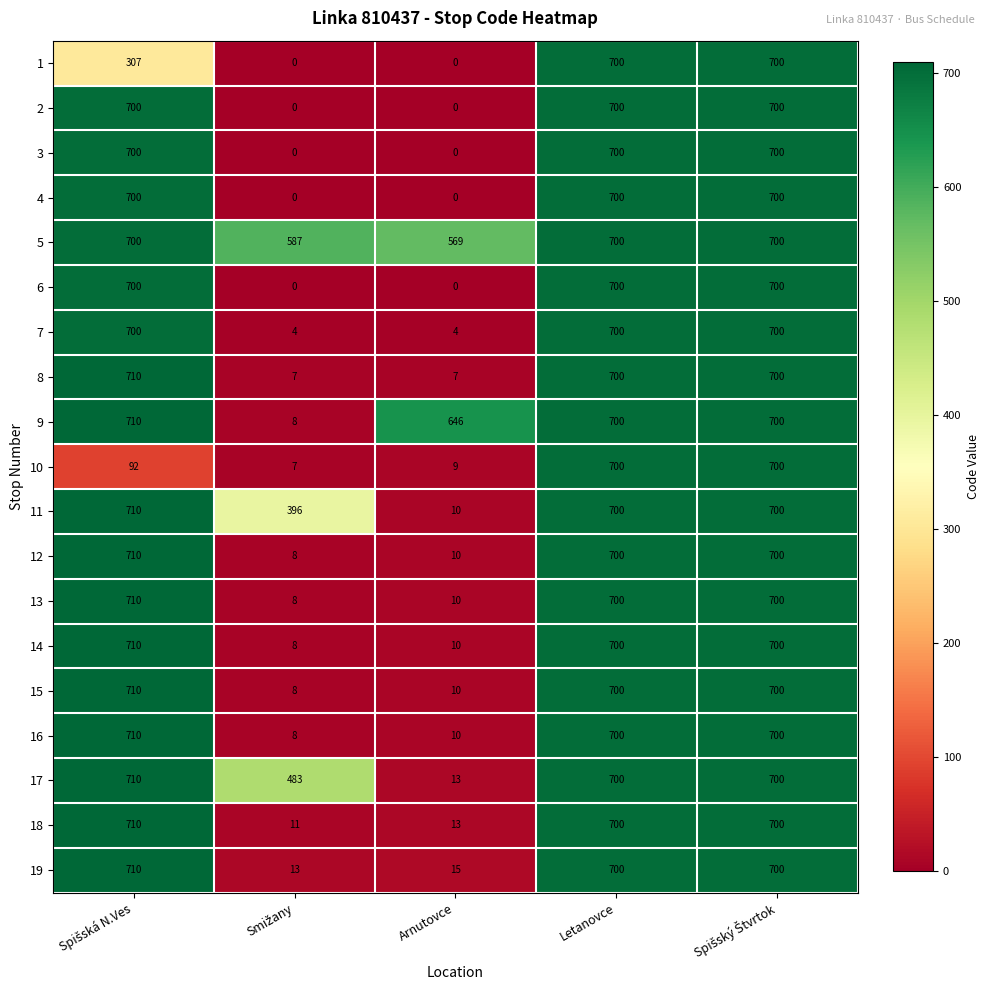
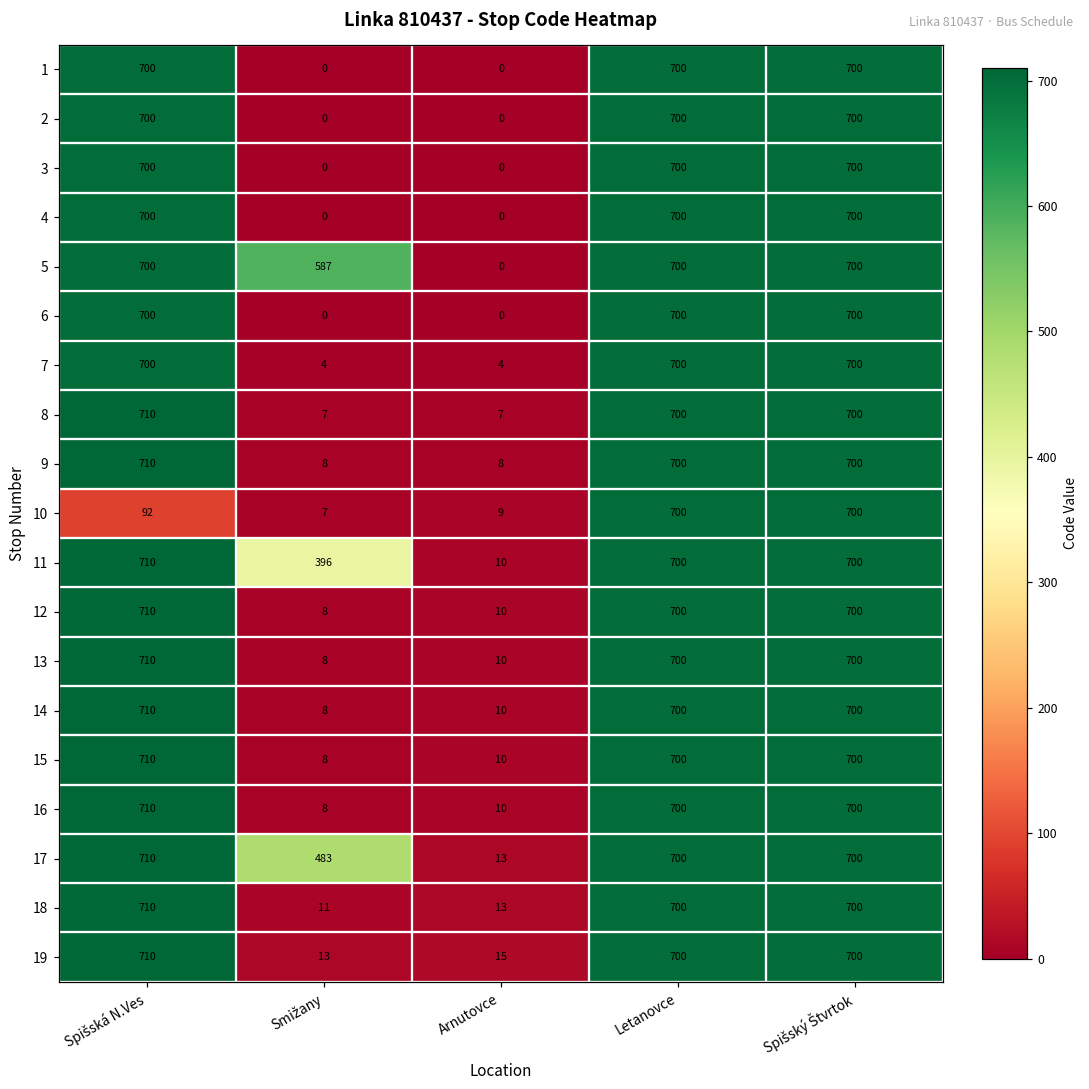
1, Spišská N.Ves: 307 -> 700
5, Arnutovce: 569 -> 0
9, Arnutovce: 646 -> 8
